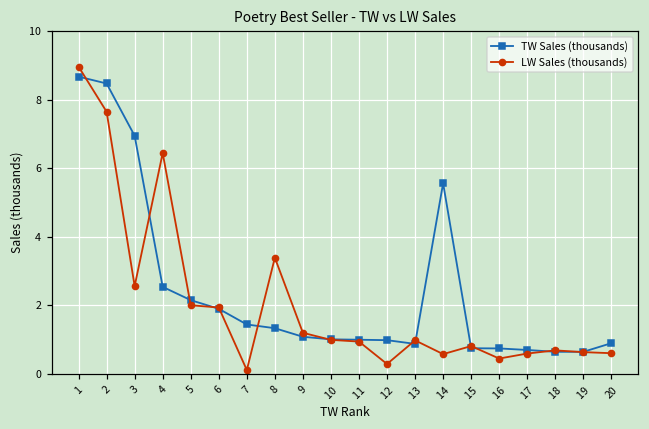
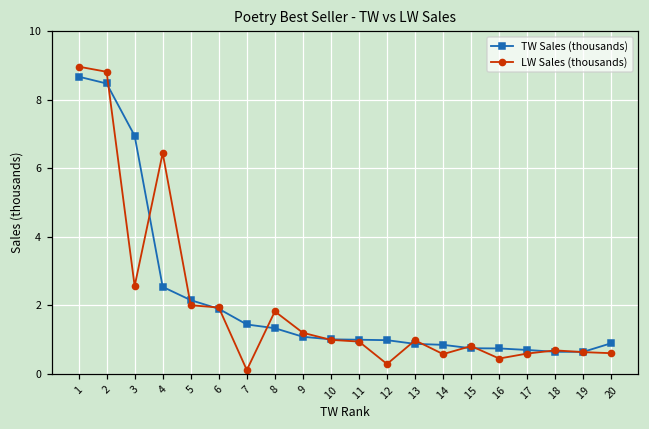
LW Sales (thousands), 2: 7.6 -> 8.8
LW Sales (thousands), 8: 3.4 -> 1.8
TW Sales (thousands), 14: 5.6 -> 0.8
